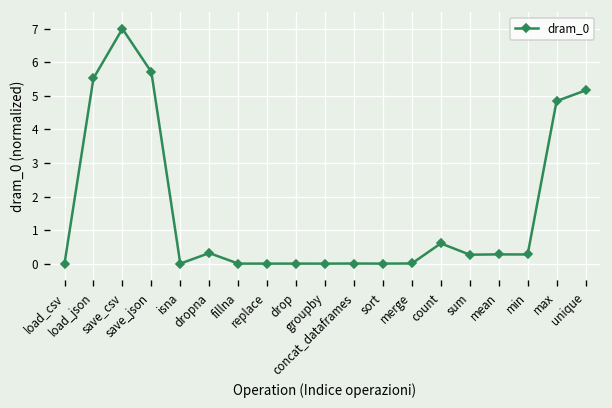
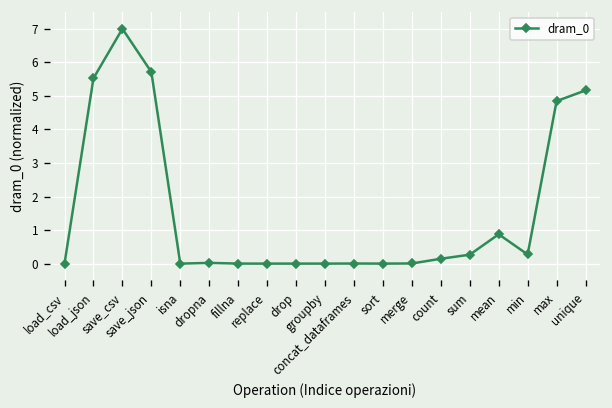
dropna: 0.3 -> 0.0
count: 0.6 -> 0.1
mean: 0.3 -> 0.9
